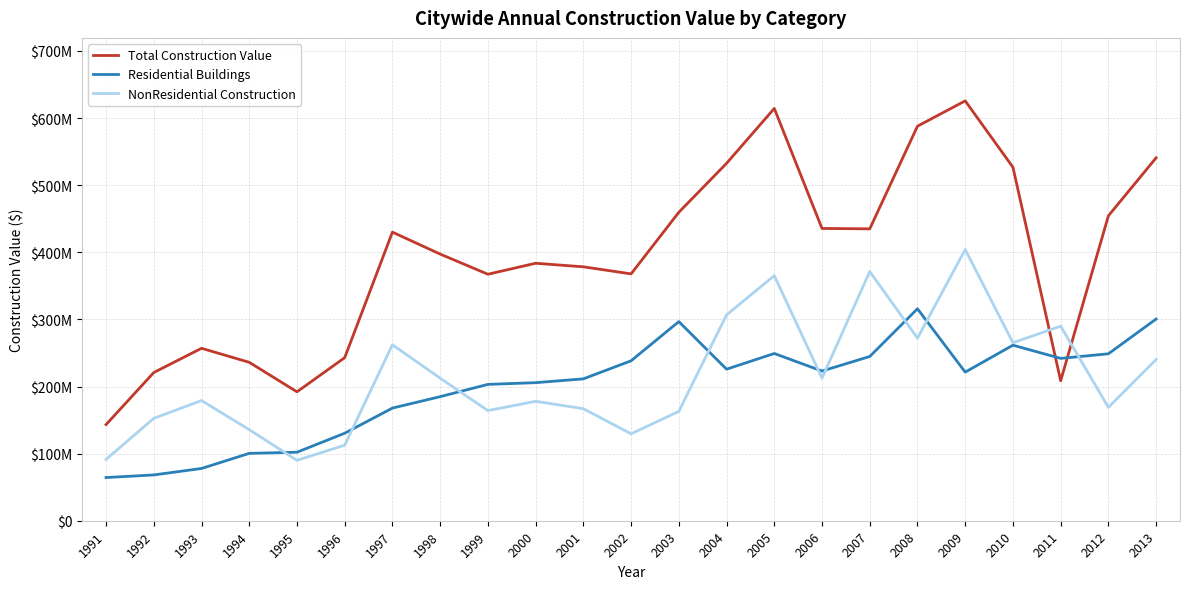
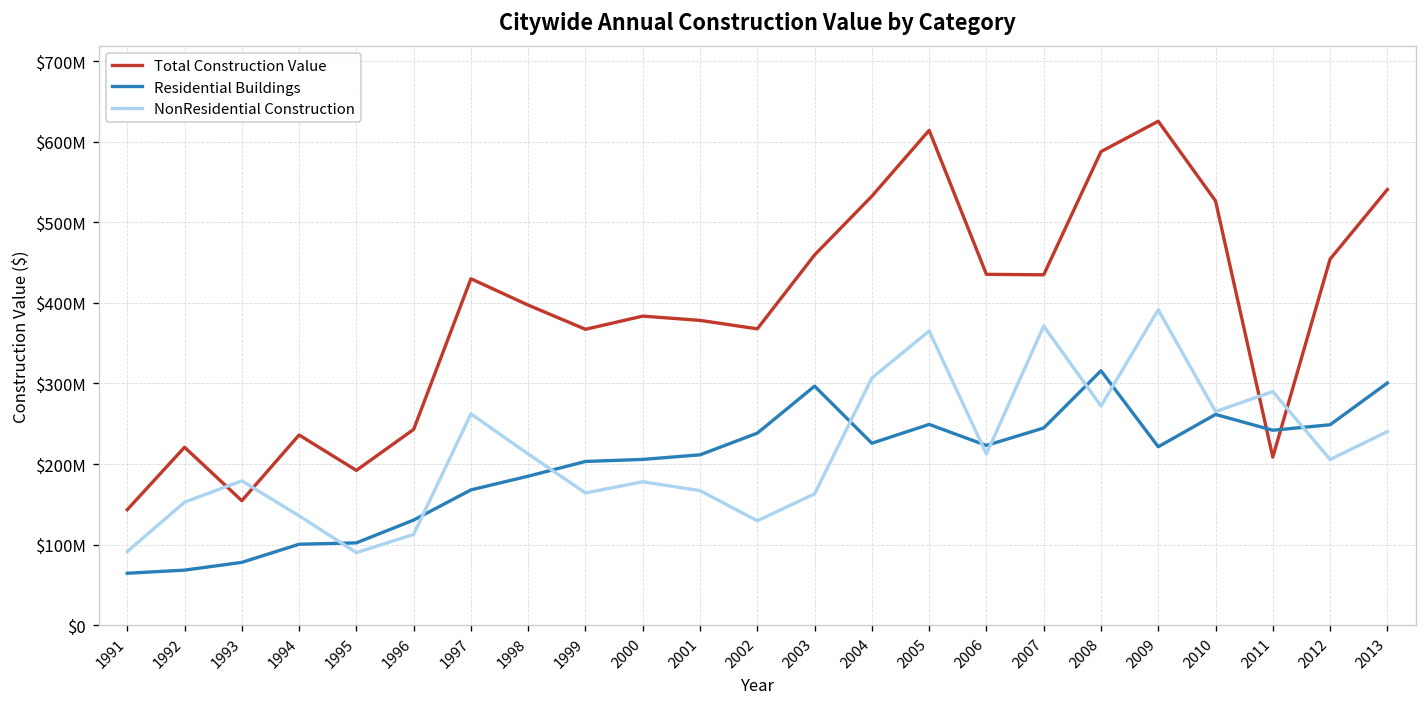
Total Construction Value, 1993: $260000000 -> $150000000
NonResidential Construction, 2009: $400000000 -> $390000000
NonResidential Construction, 2012: $170000000 -> $210000000
